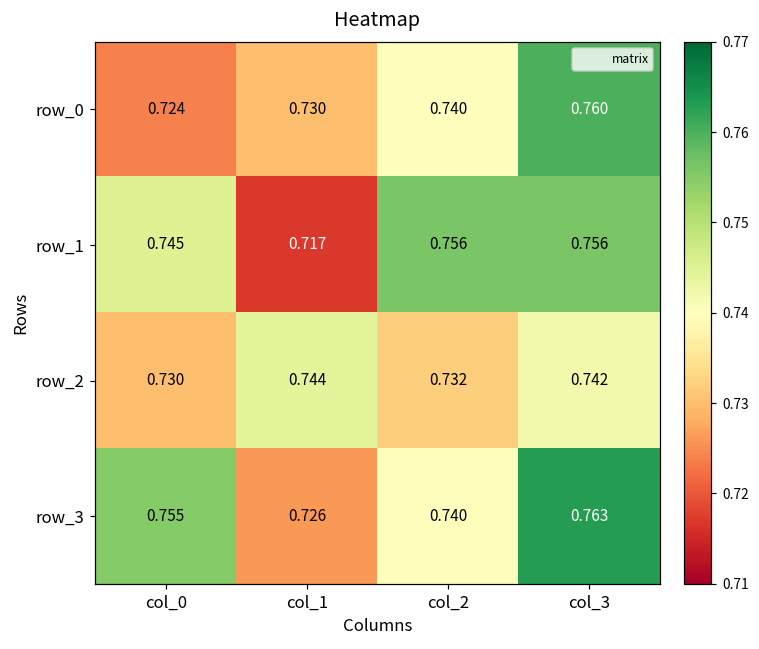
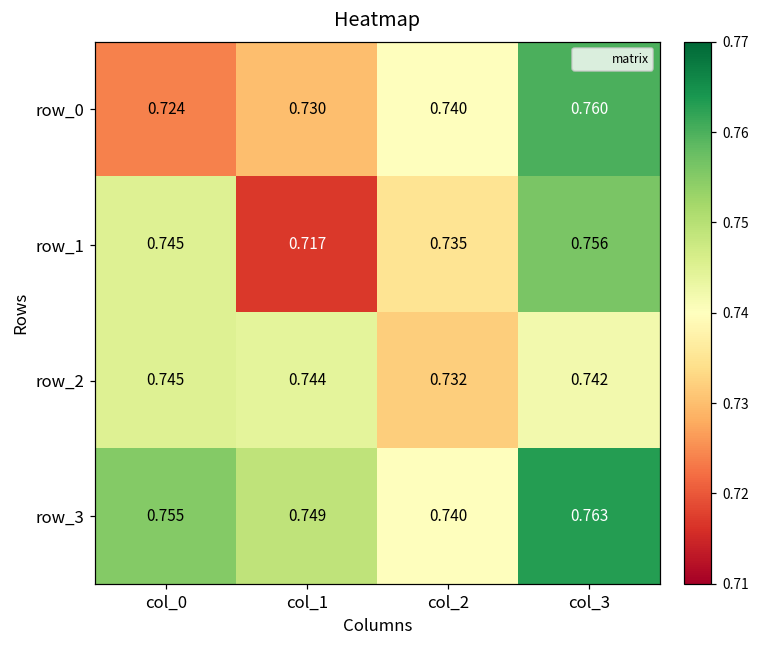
row_1, col_2: 0.756 -> 0.735
row_2, col_0: 0.730 -> 0.745
row_3, col_1: 0.726 -> 0.749
